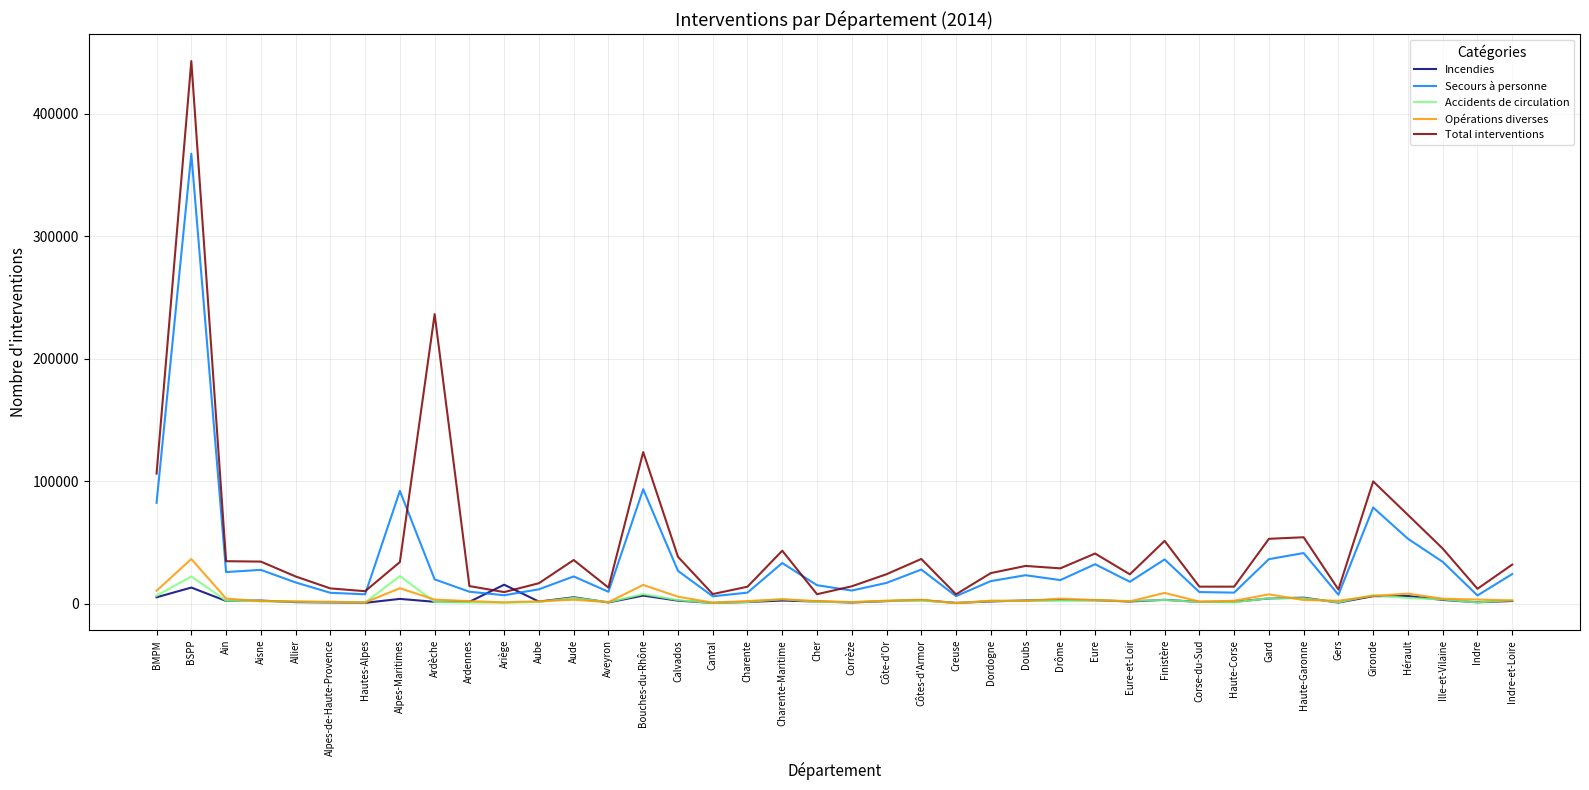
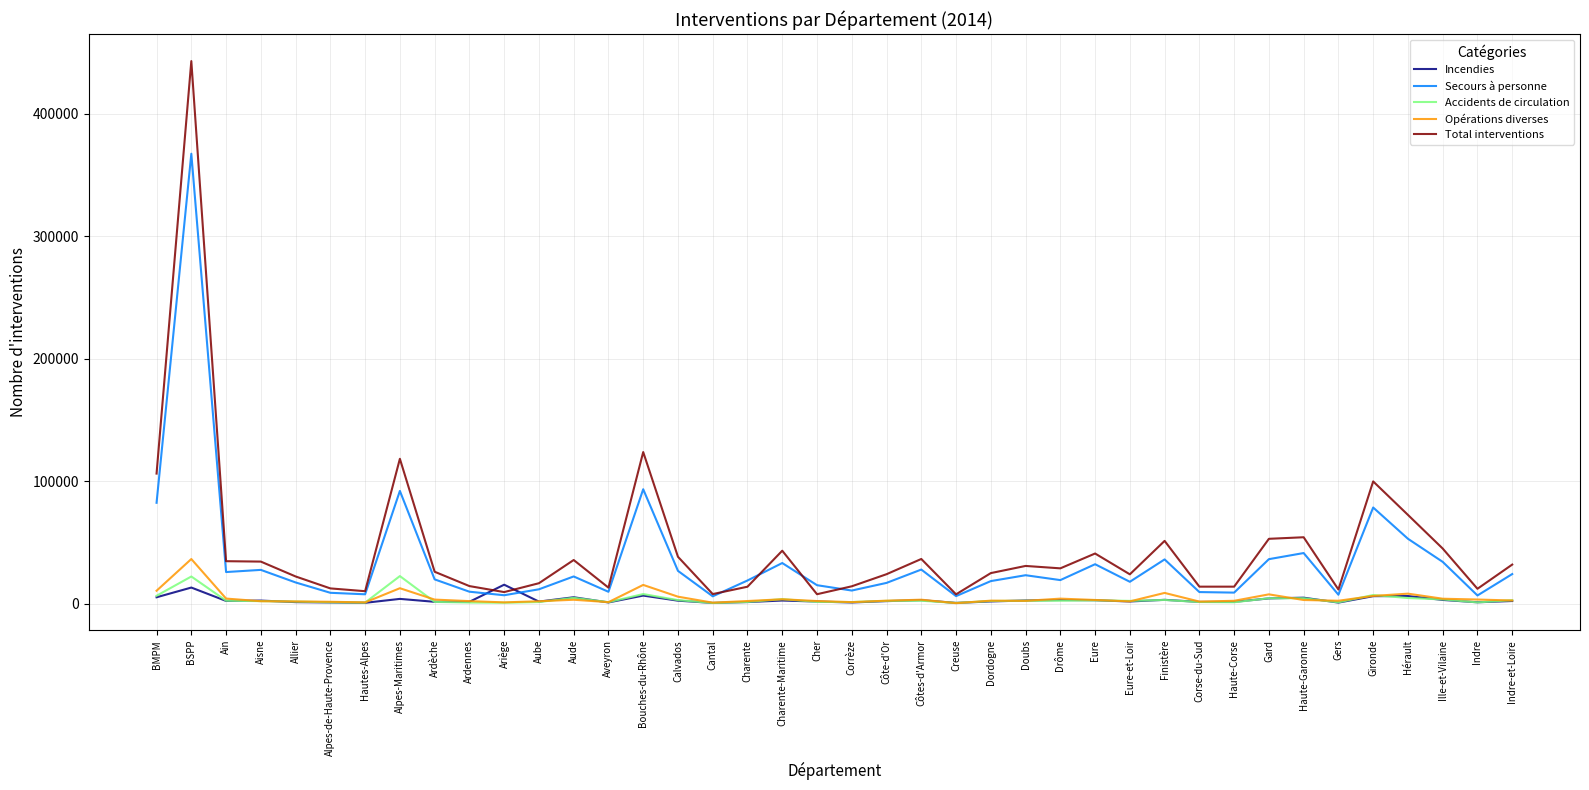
Total interventions, Alpes-Maritimes: 34000 -> 118000
Total interventions, Ardèche: 236000 -> 26000
Secours à personne, Charente: 9000 -> 19000
